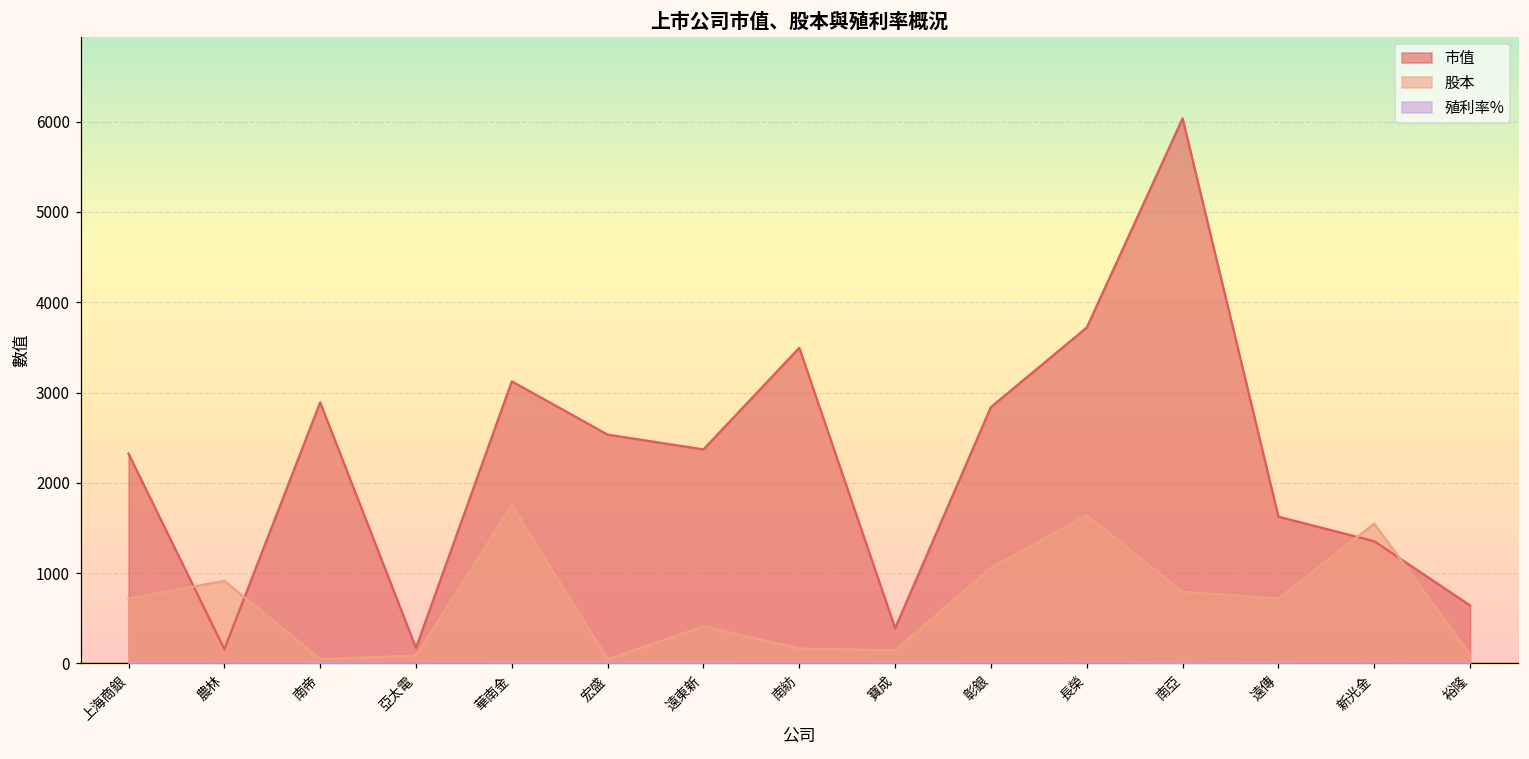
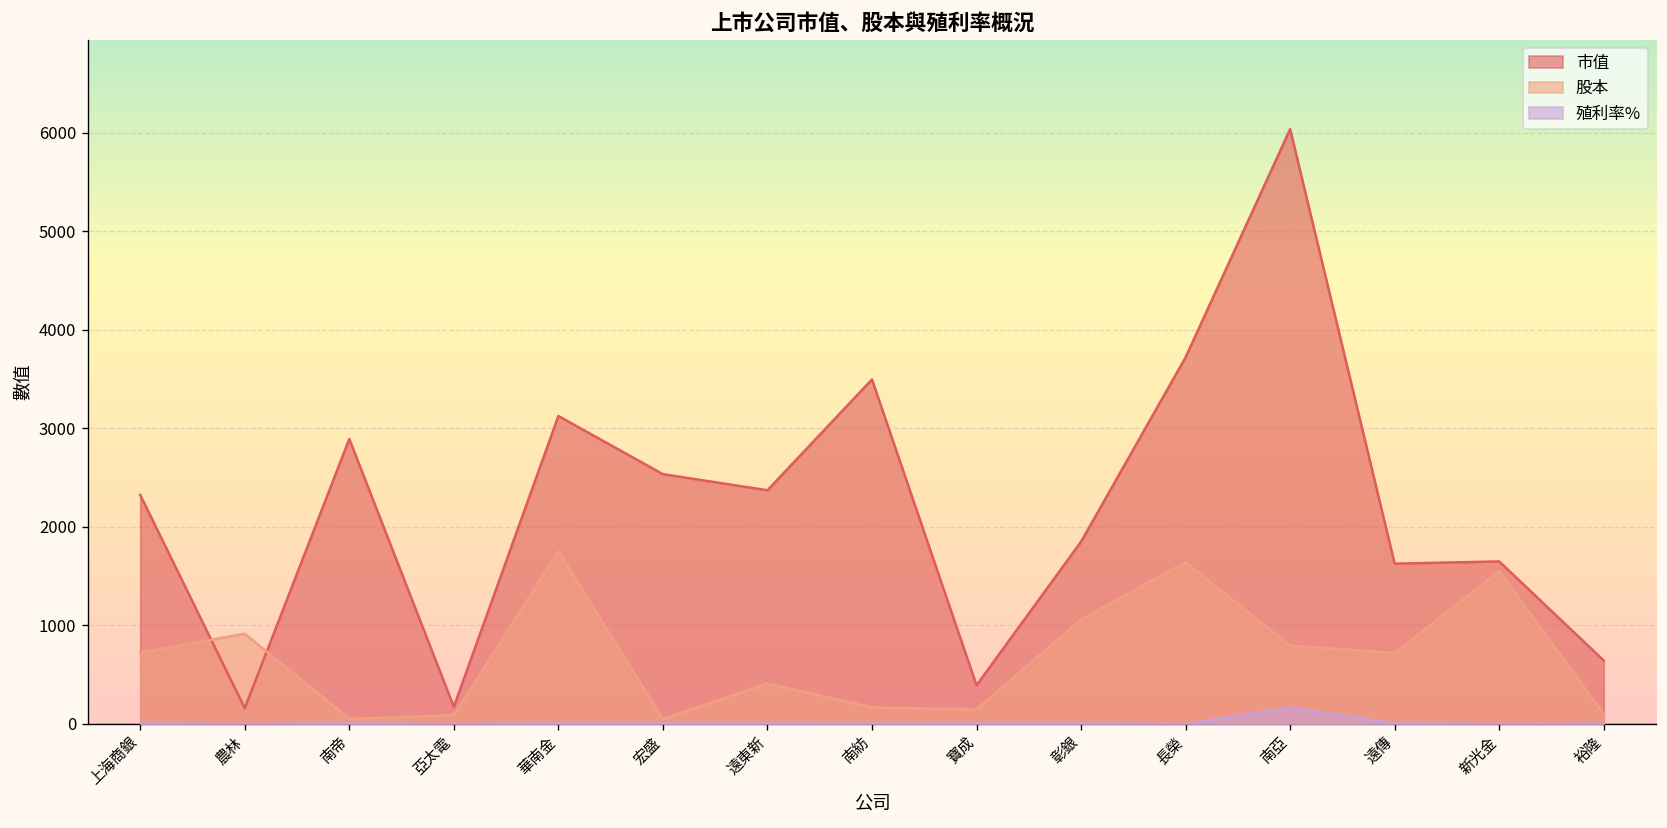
市值, 彰銀: 2800 -> 1800
殖利率%, 南亞: 0 -> 200
市值, 新光金: 1400 -> 1600
